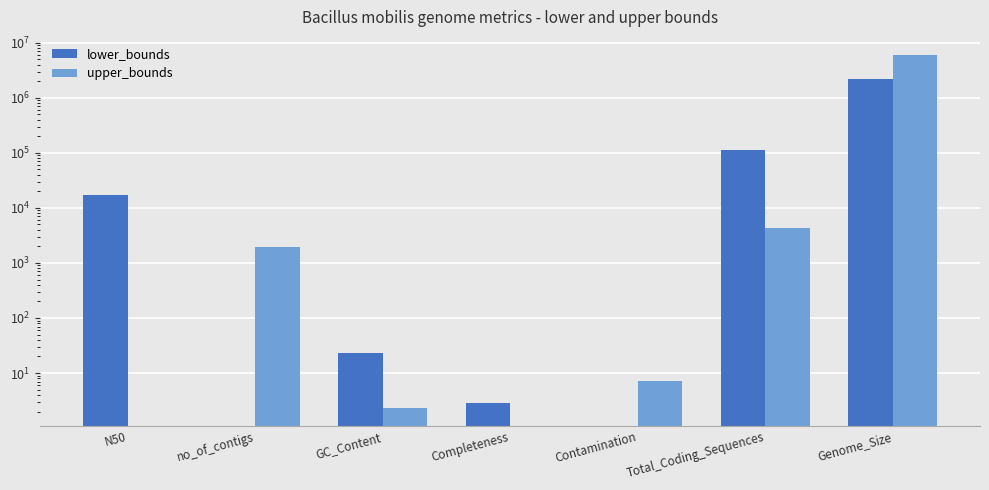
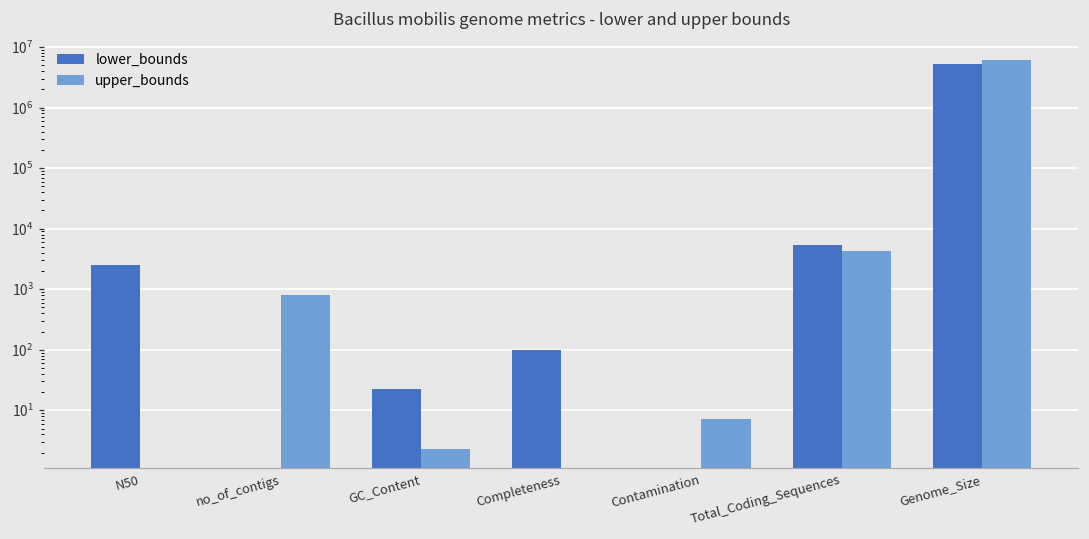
lower_bounds, N50: 17000 -> 2000
upper_bounds, no_of_contigs: 2000 -> 800
lower_bounds, Completeness: 3 -> 100
lower_bounds, Total_Coding_Sequences: 110000 -> 5000
lower_bounds, Genome_Size: 2200000 -> 5000000
